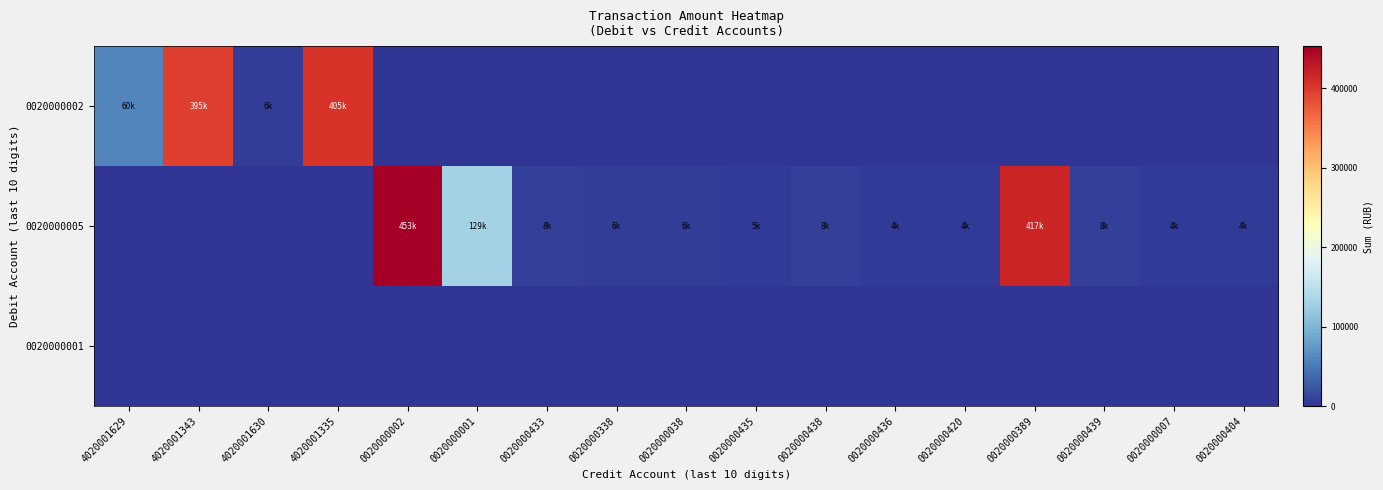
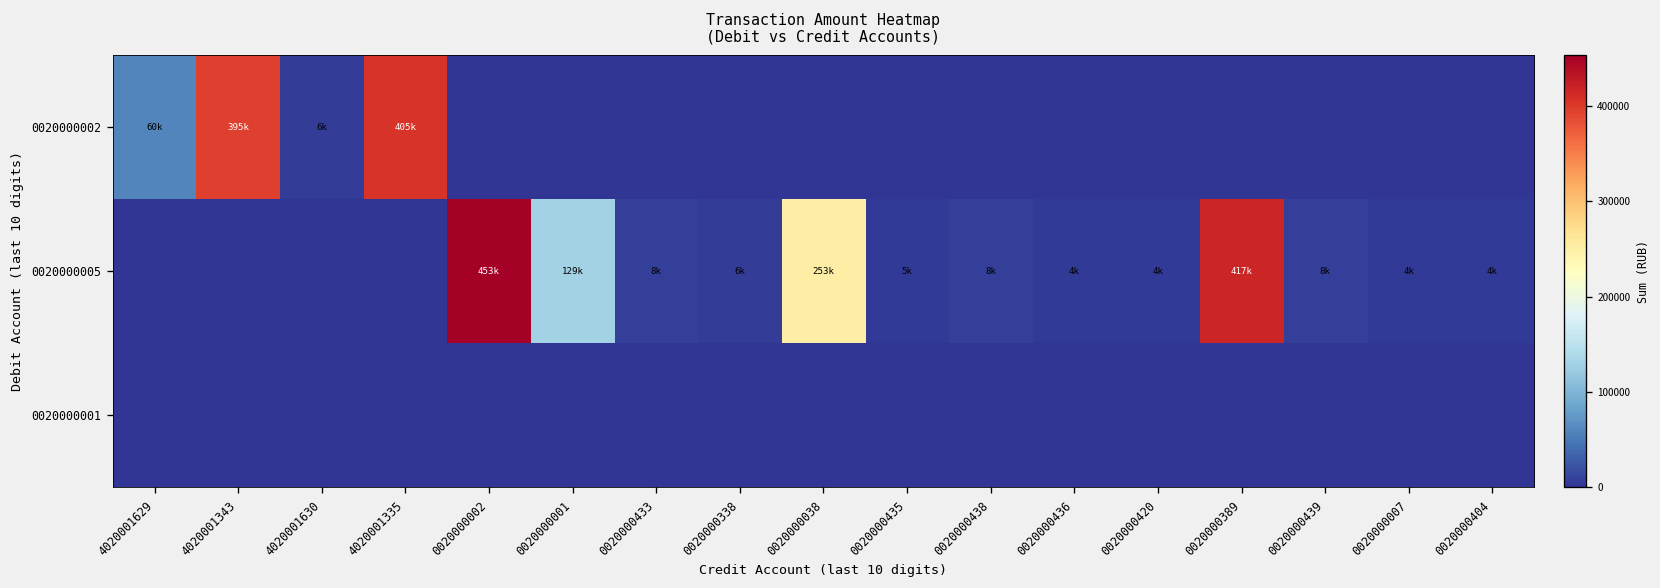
0020000005, 0020000038: 6k -> 253k
